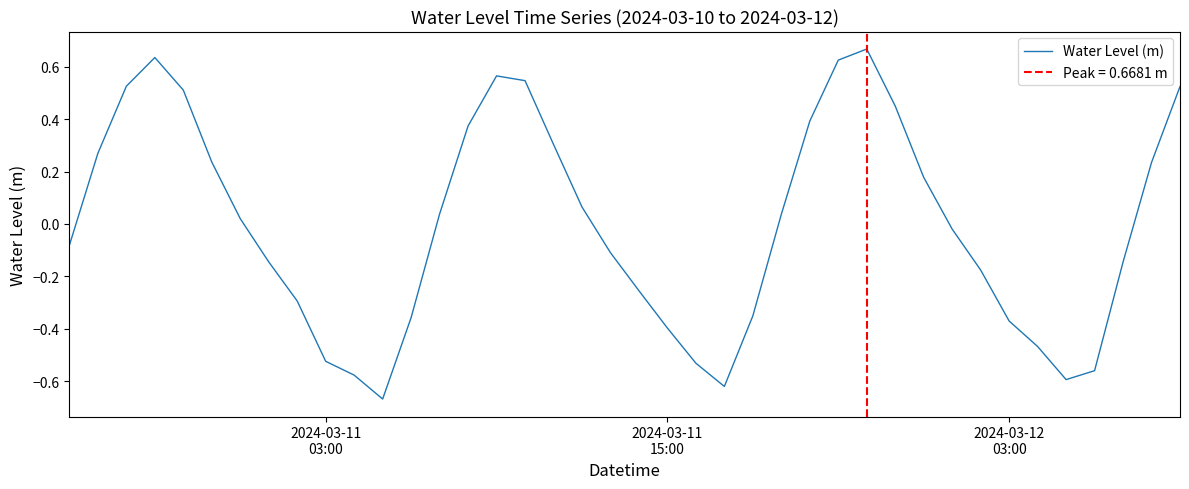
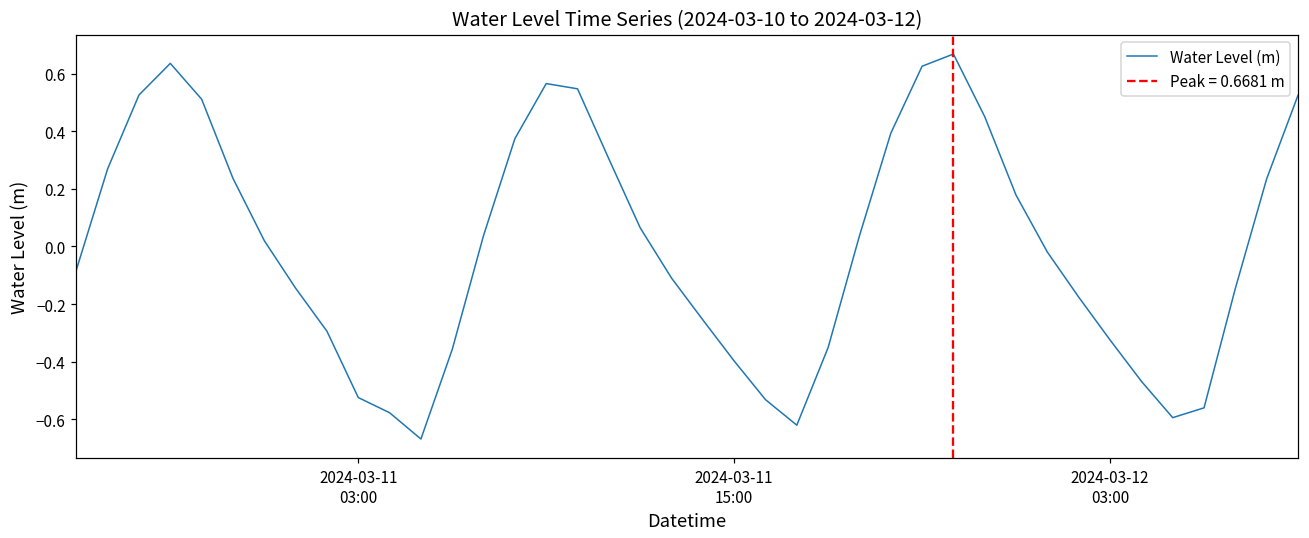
2024-03-12 03:00: -0.37 -> -0.32
